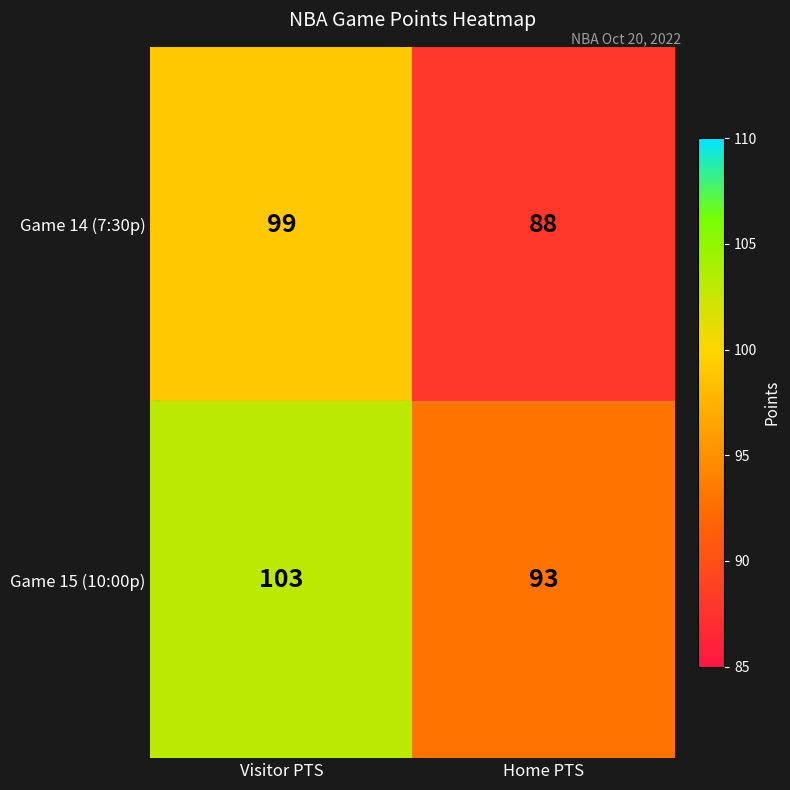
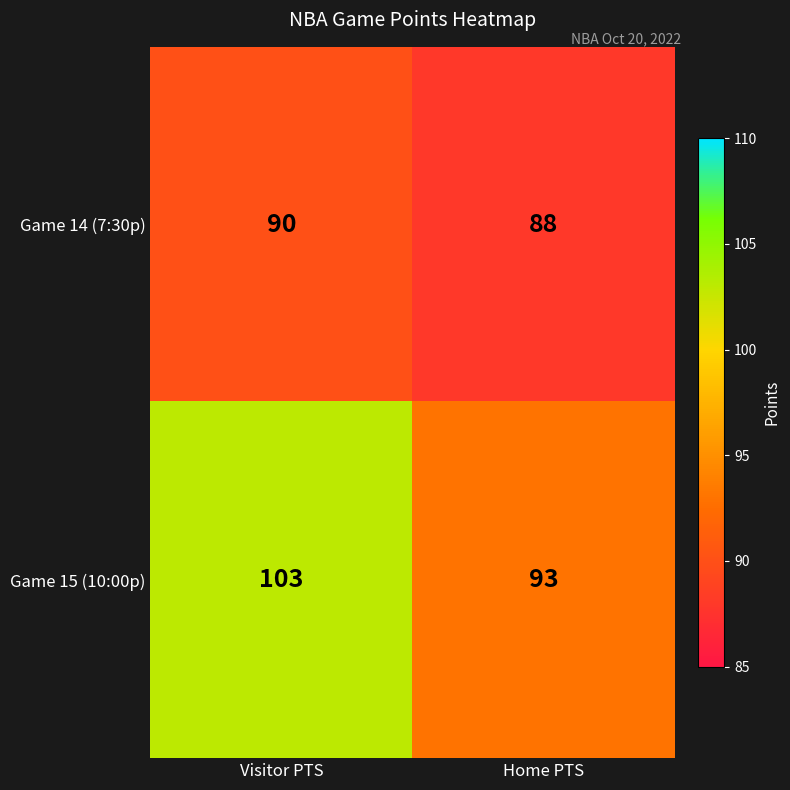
Game 14 (7:30p), Visitor PTS: 99 -> 90
